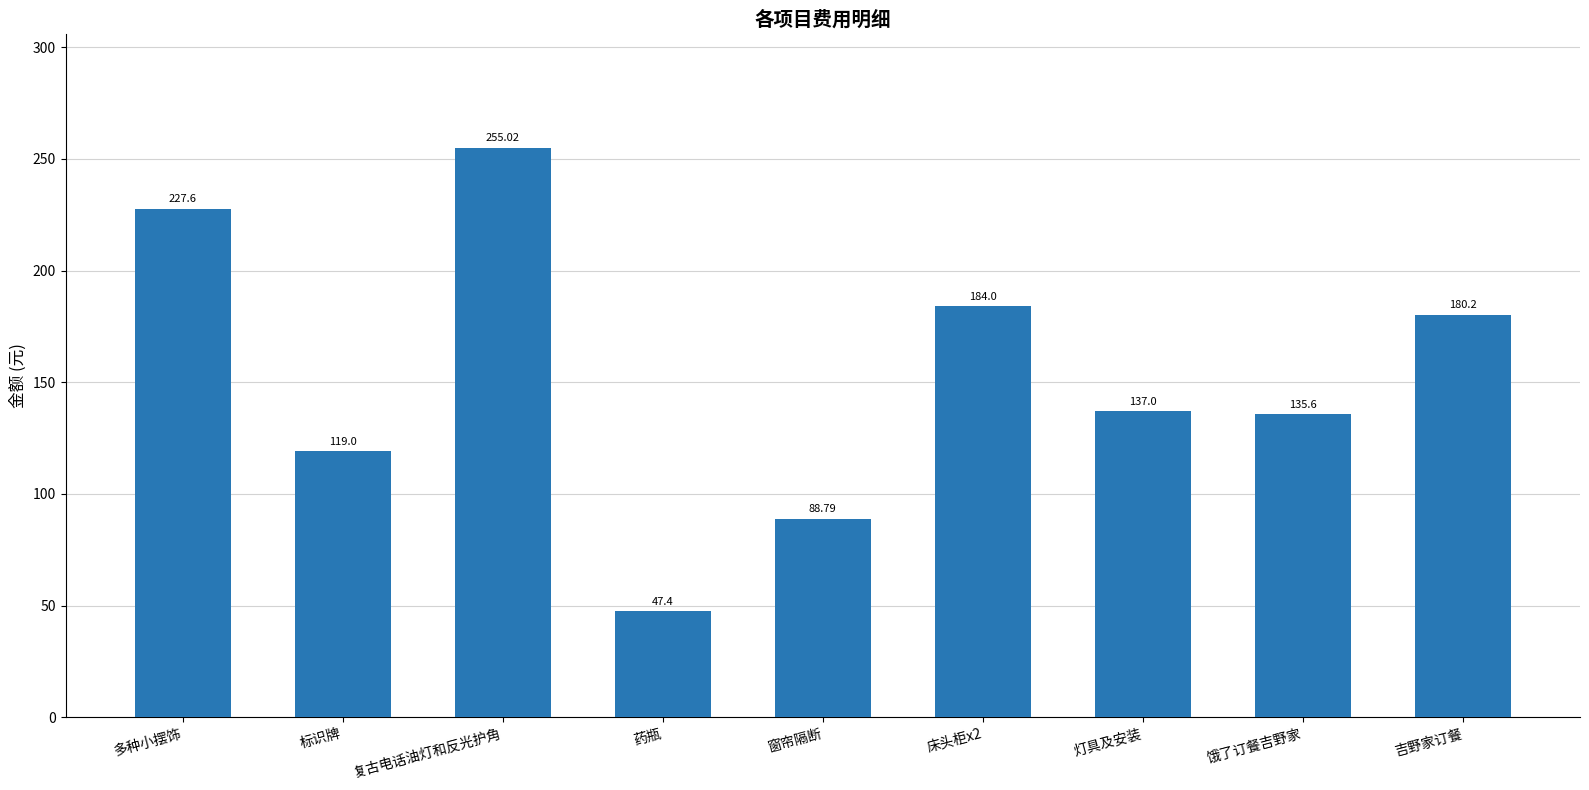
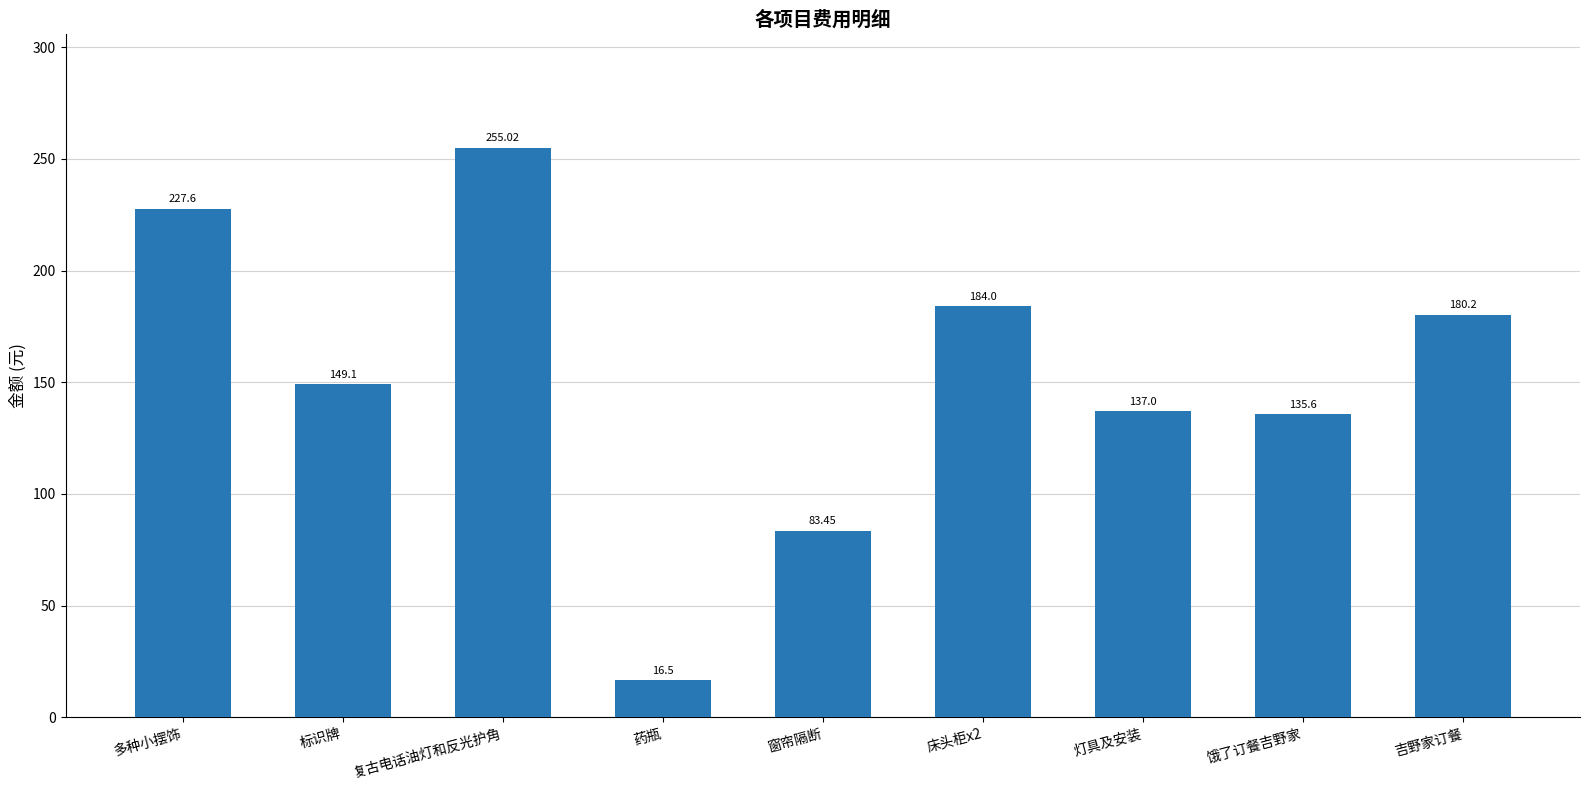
标识牌: 119.0 -> 149.1
药瓶: 47.4 -> 16.5
窗帘隔断: 88.79 -> 83.45
